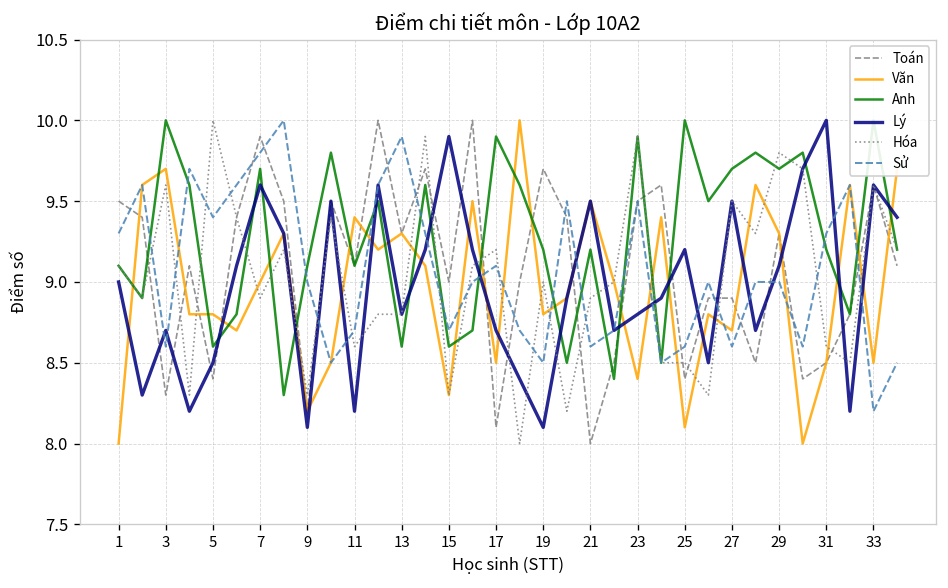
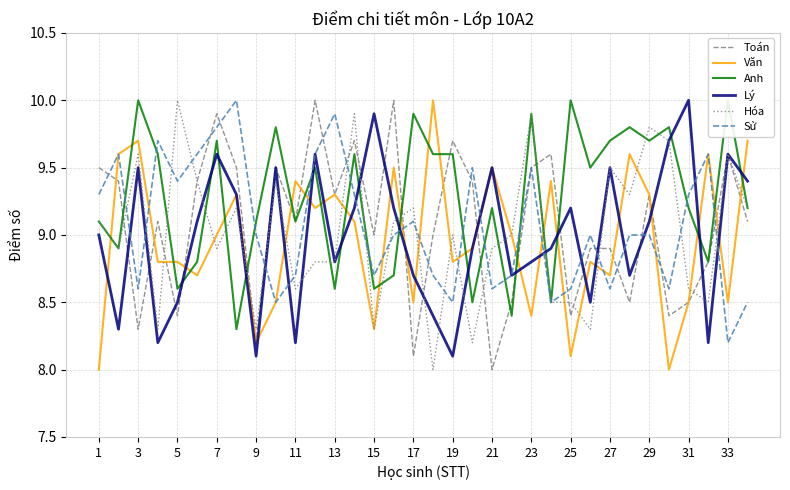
Lý, 3: 8.7 -> 9.5
Anh, 19: 9.2 -> 9.6
